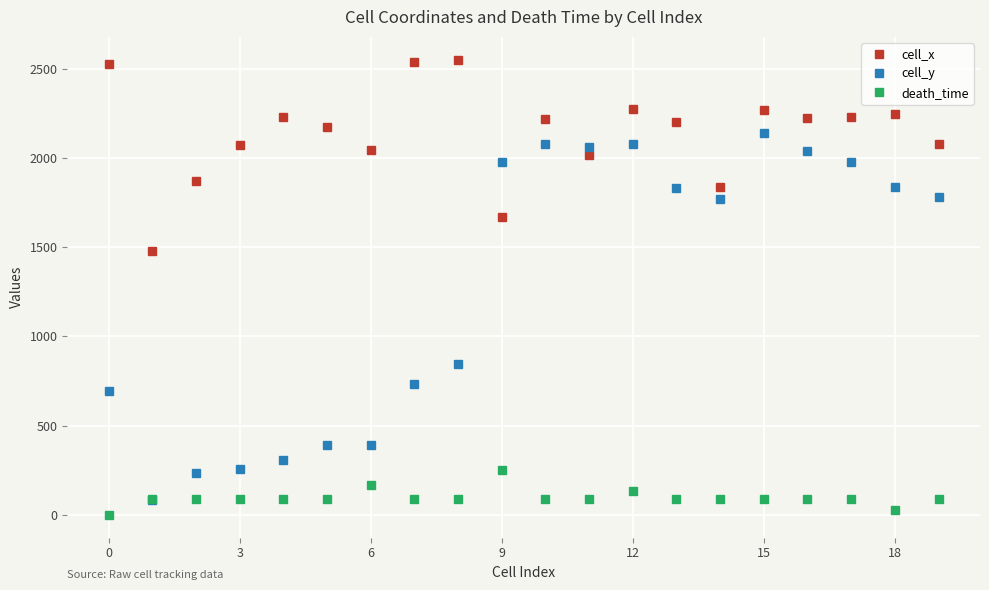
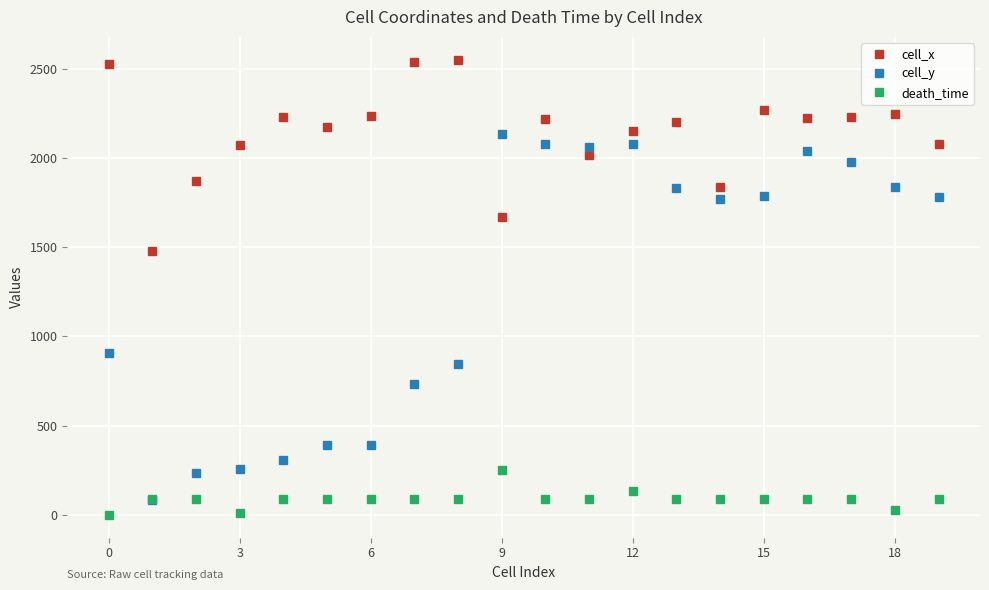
cell_y, 0: 690 -> 910
death_time, 3: 90 -> 10
cell_x, 6: 2050 -> 2230
death_time, 6: 170 -> 90
cell_y, 9: 1980 -> 2130
cell_x, 12: 2270 -> 2150
cell_y, 15: 2140 -> 1790
